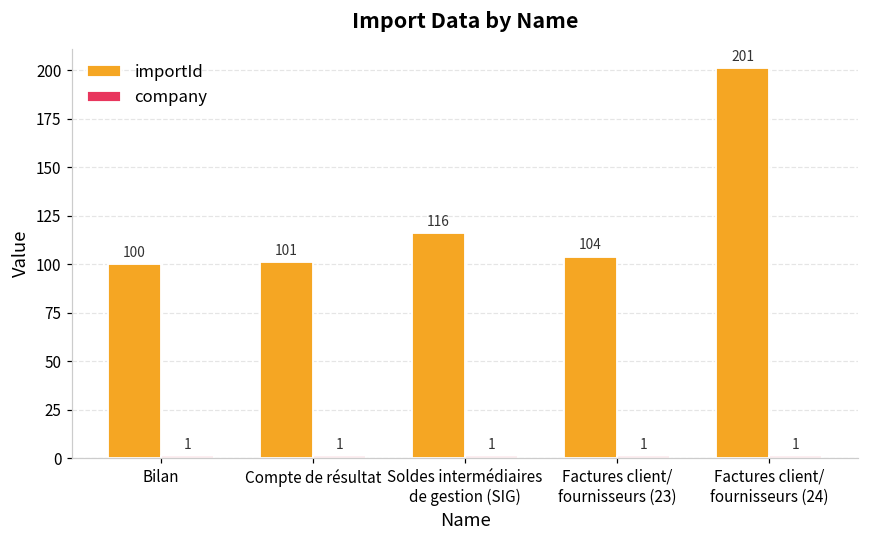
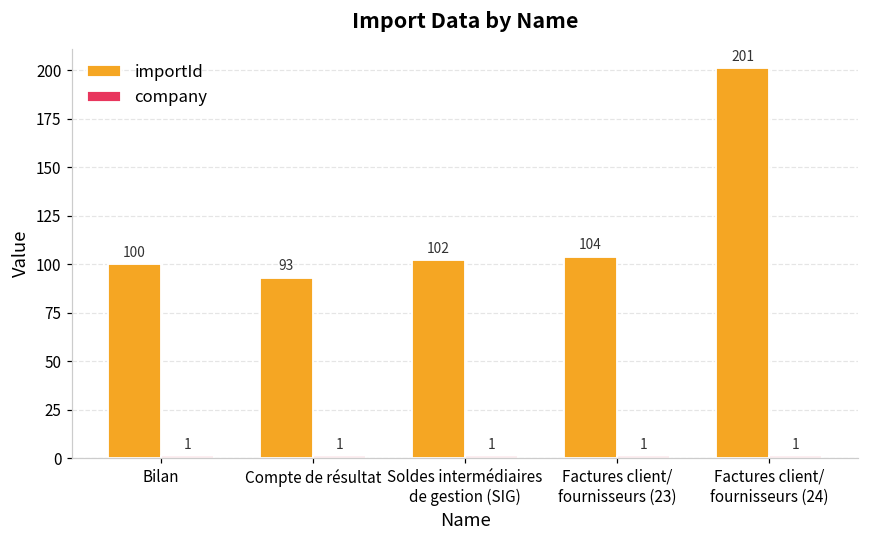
importId, Compte de résultat: 101 -> 93
importId, Soldes intermédiaires de gestion (SIG): 116 -> 102
